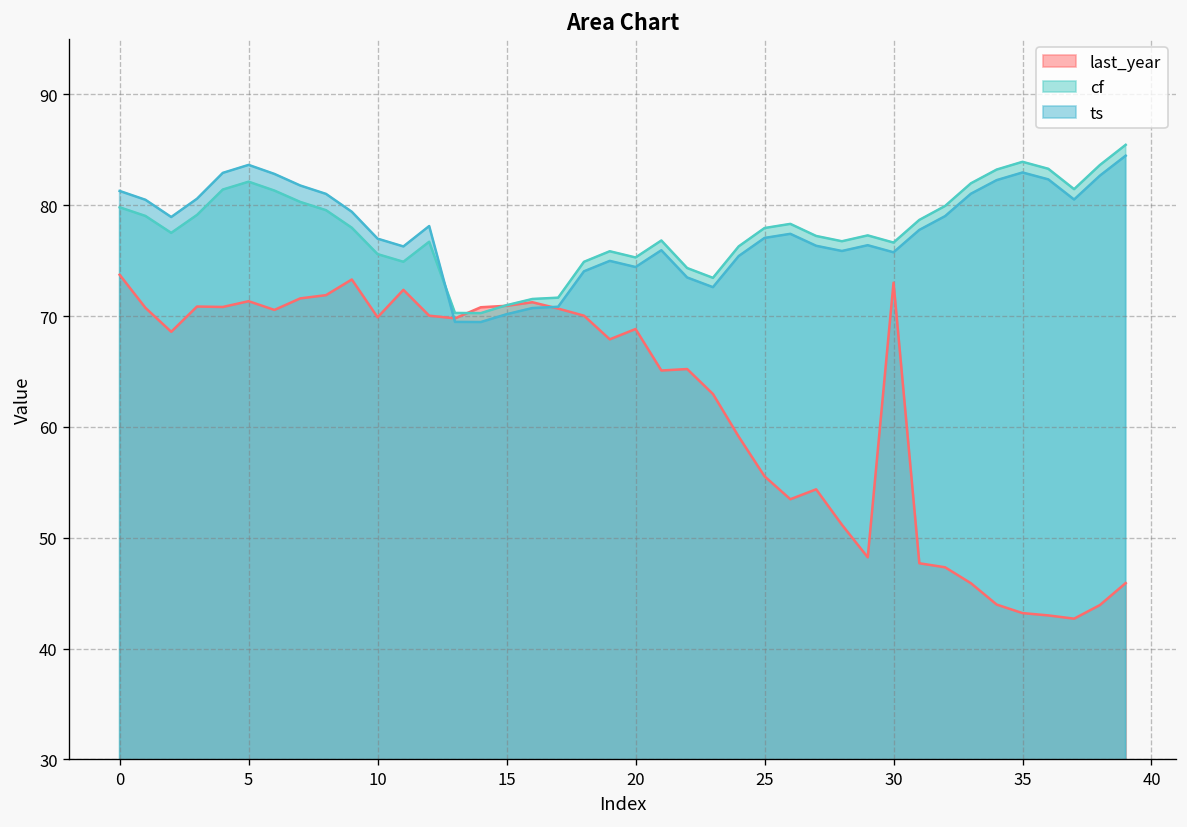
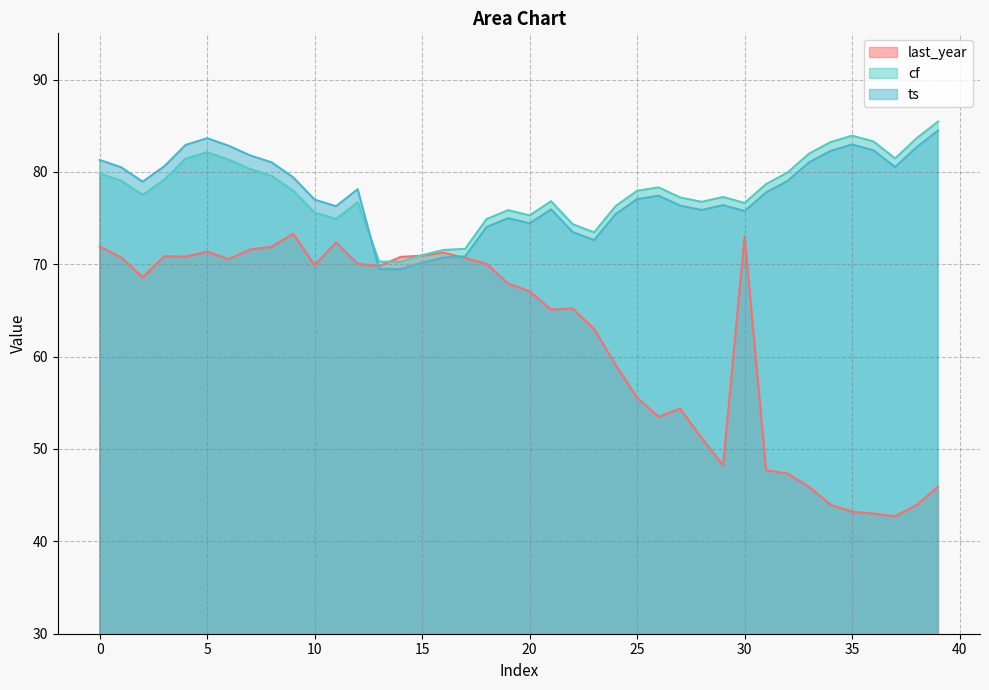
last_year, 0: 74 -> 72
last_year, 20: 69 -> 67
